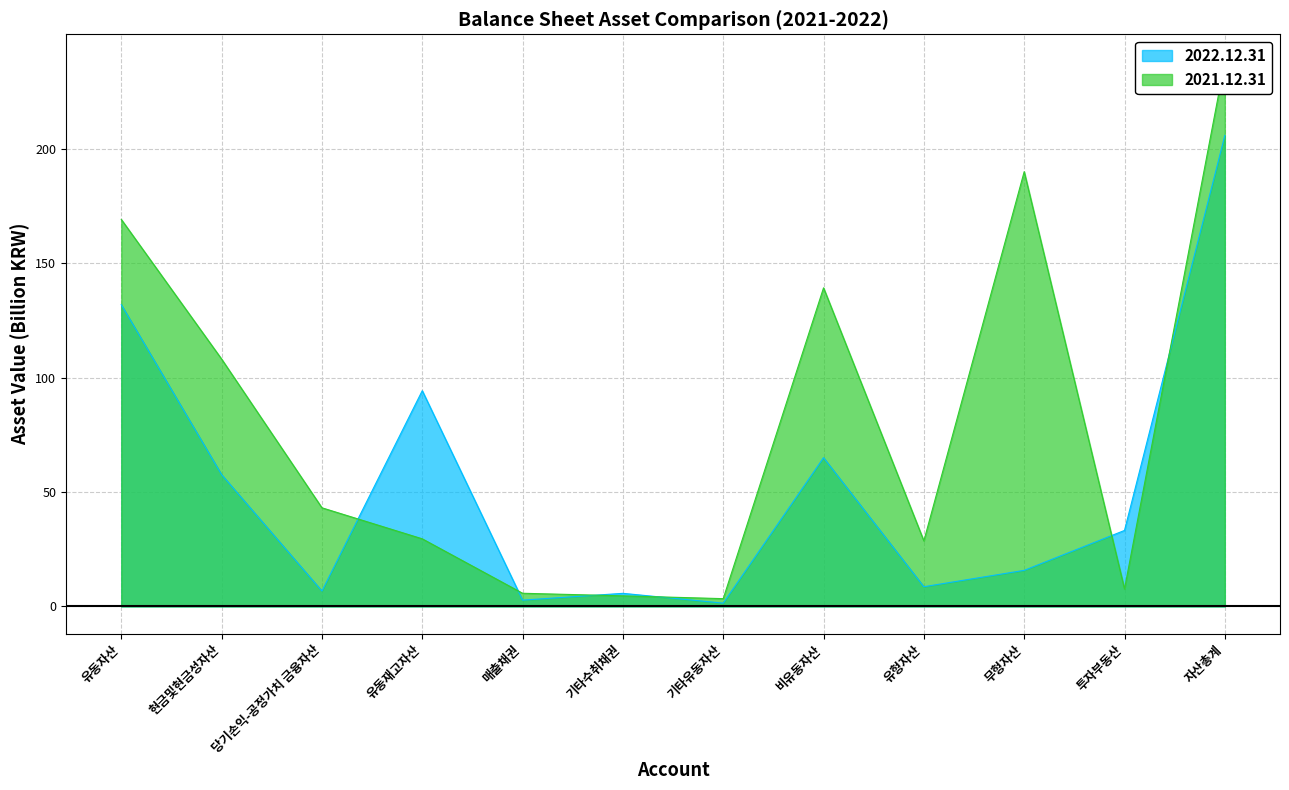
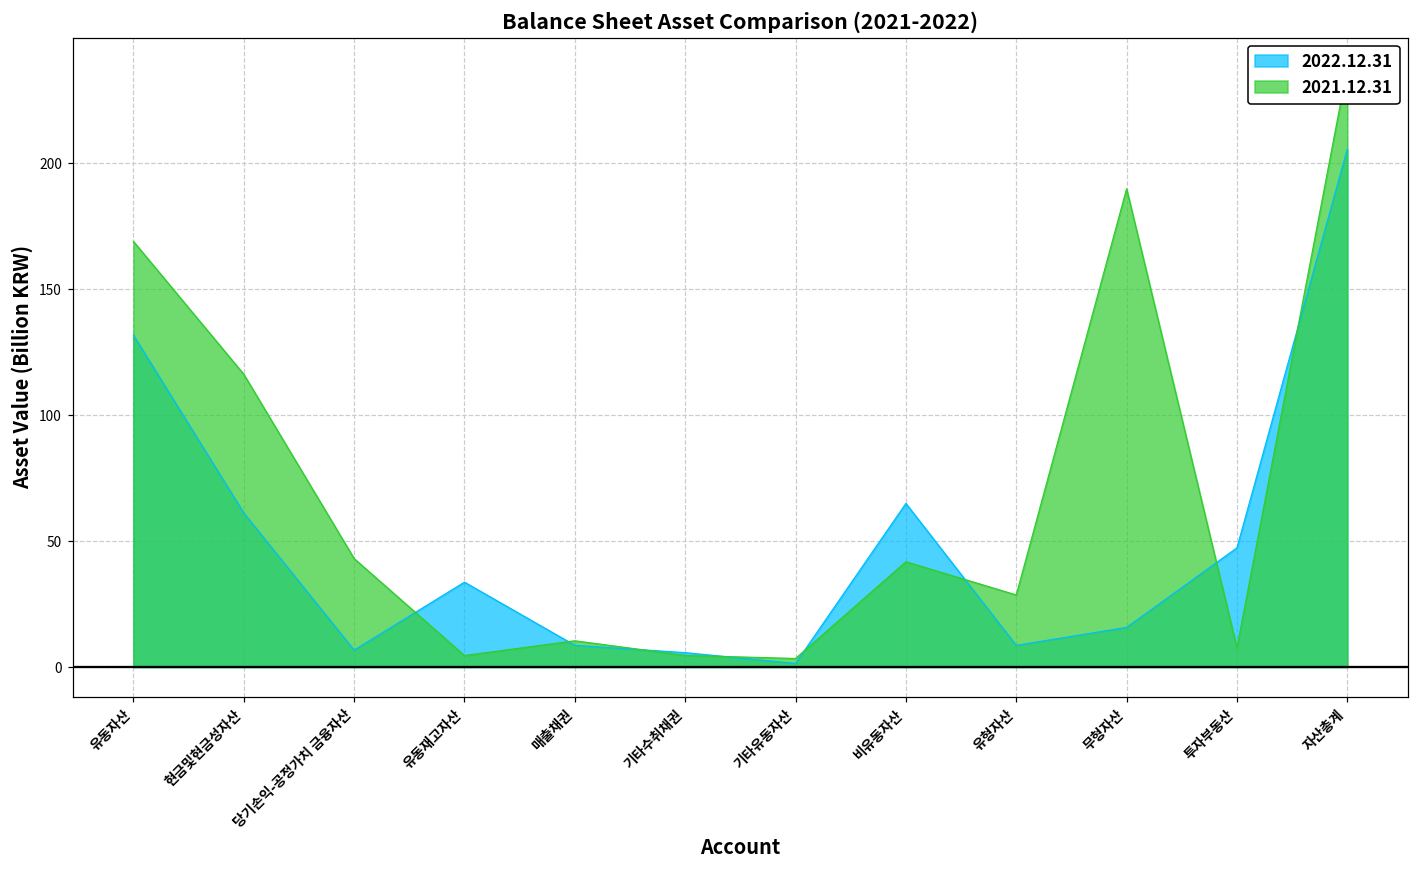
2022.12.31, 현금및현금성자산: 58 -> 61
2021.12.31, 현금및현금성자산: 108 -> 116
2022.12.31, 유동재고자산: 94 -> 34
2021.12.31, 유동재고자산: 30 -> 5
2022.12.31, 매출채권: 3 -> 9
2021.12.31, 매출채권: 6 -> 10
2021.12.31, 비유동자산: 139 -> 42
2022.12.31, 투자부동산: 33 -> 47
